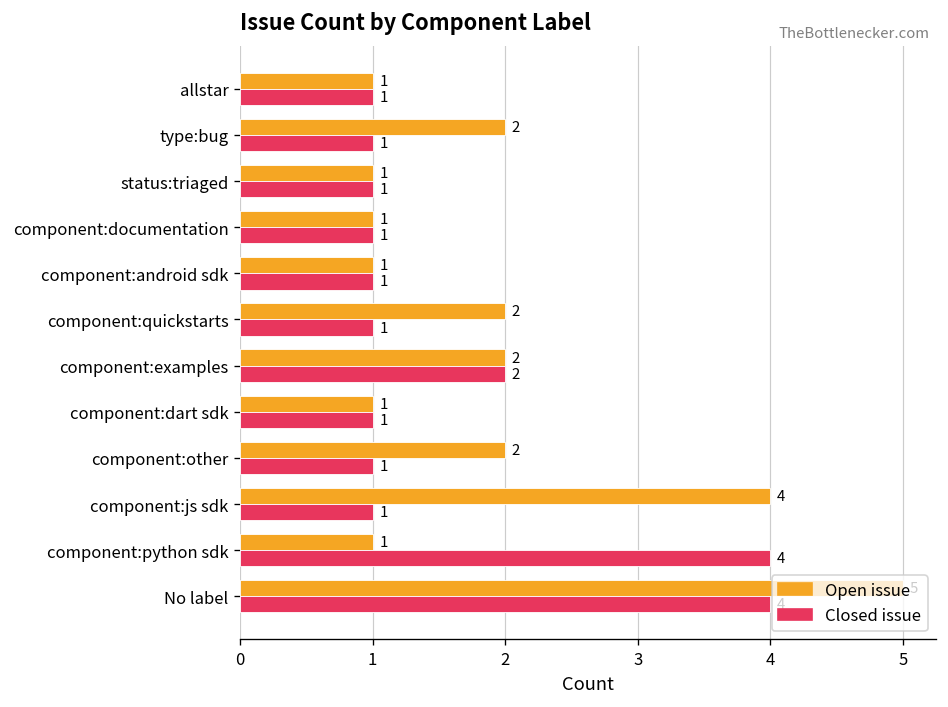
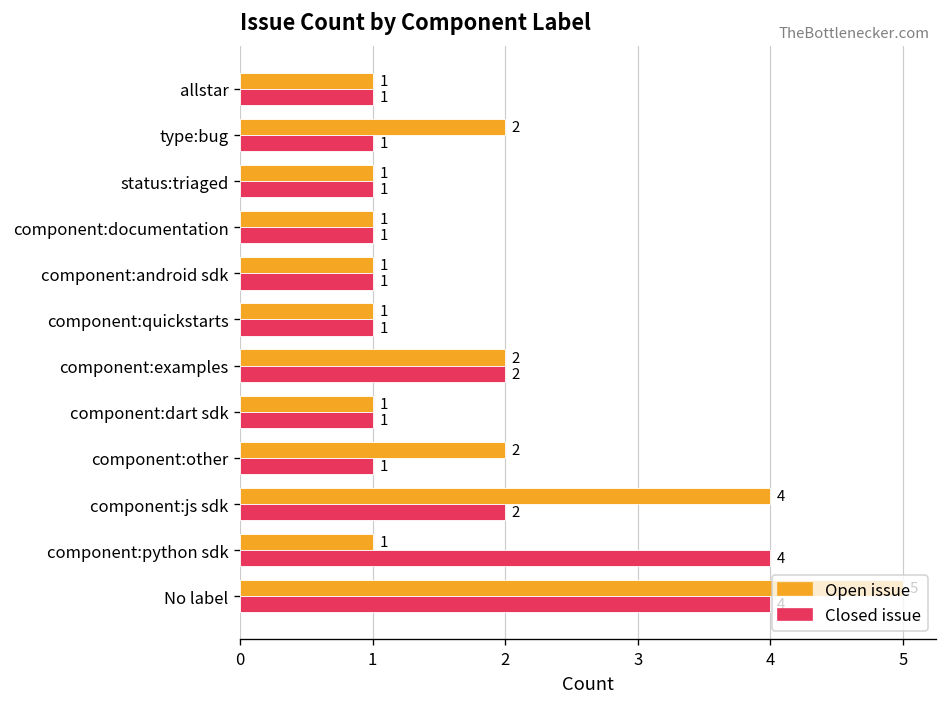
Open issue, component:quickstarts: 2 -> 1
Closed issue, component:js sdk: 1 -> 2
